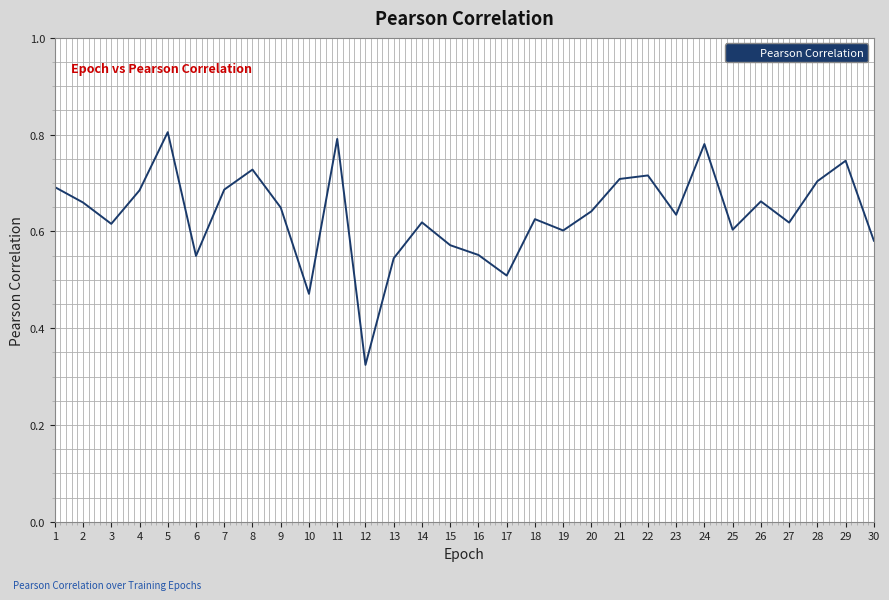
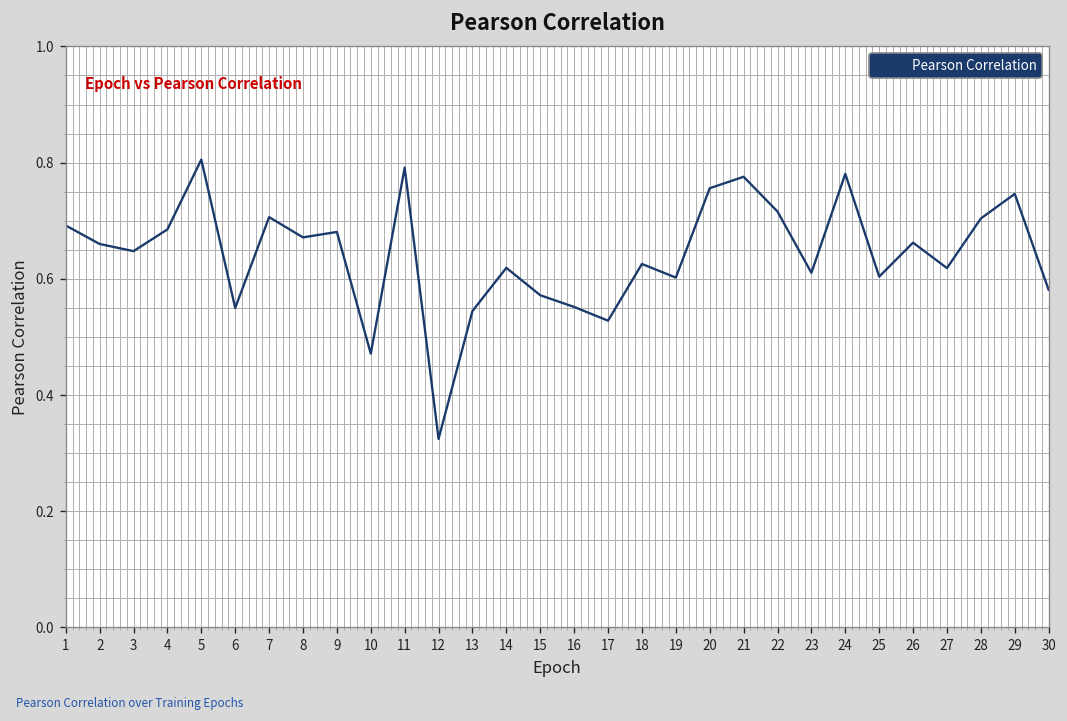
3: 0.62 -> 0.65
7: 0.69 -> 0.71
8: 0.73 -> 0.67
9: 0.65 -> 0.68
17: 0.51 -> 0.53
20: 0.64 -> 0.76
21: 0.71 -> 0.78
23: 0.63 -> 0.61
